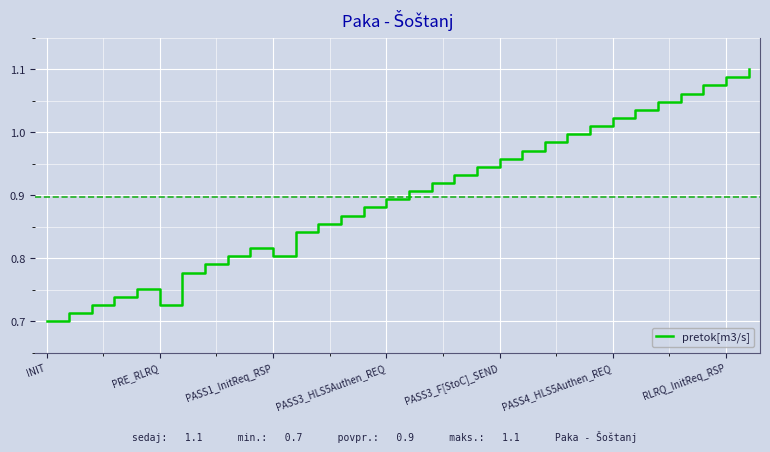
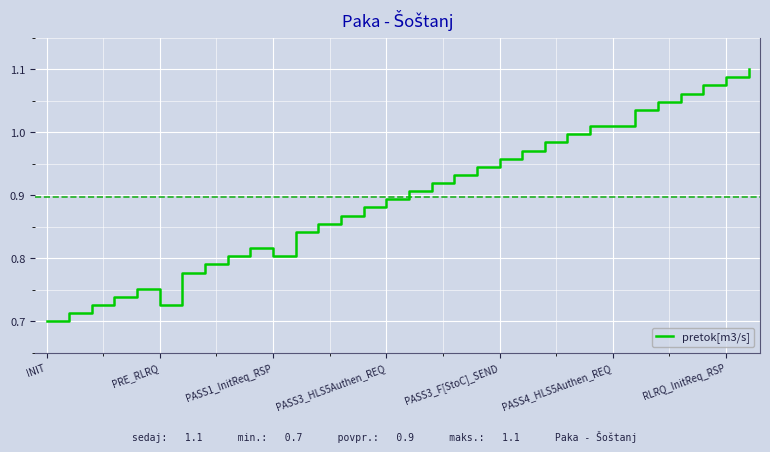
PASS4_HLS5Authen_REQ: 1.02 -> 1.01
